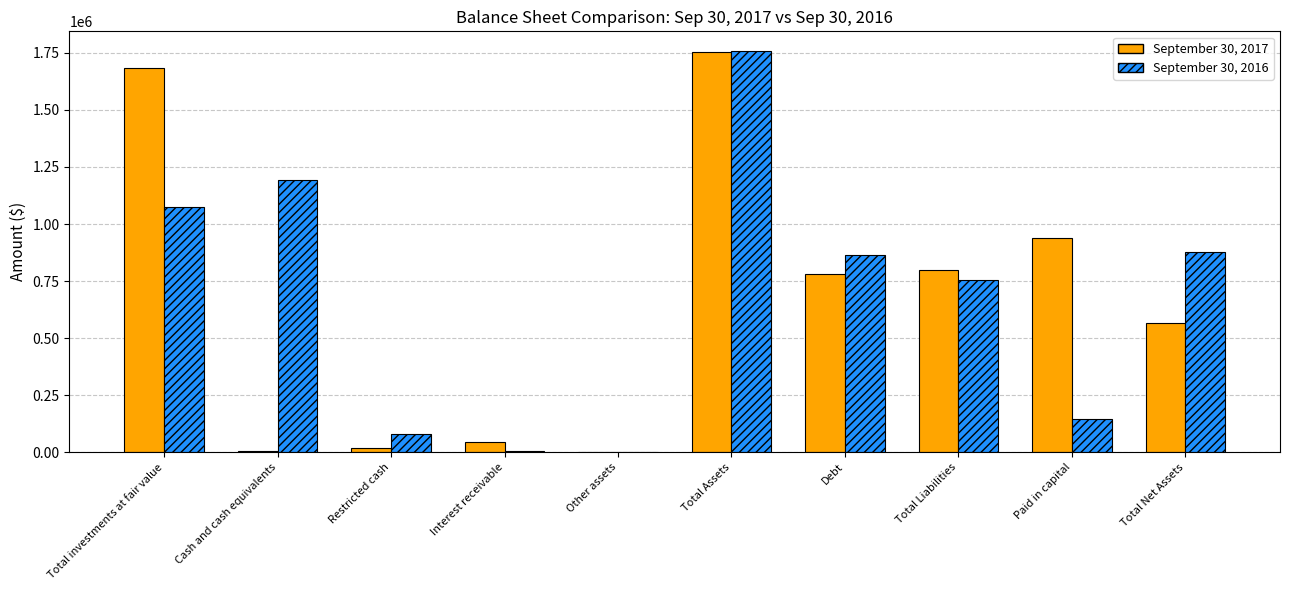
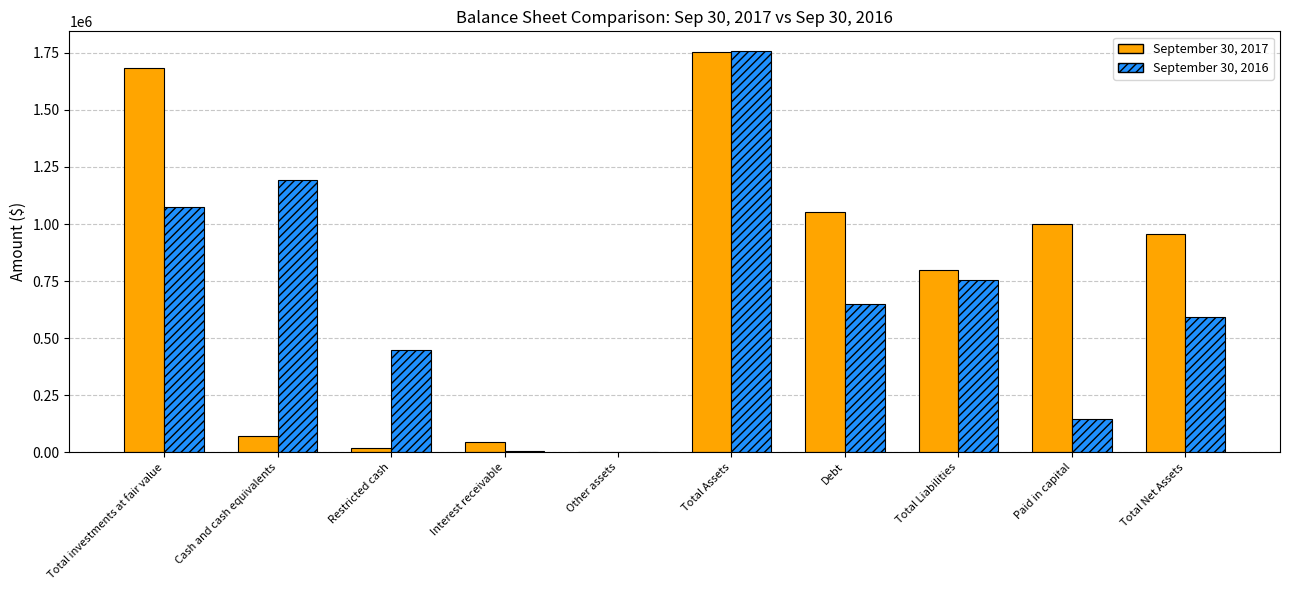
September 30, 2017, Cash and cash equivalents: 0 -> 70000
September 30, 2016, Restricted cash: 80000 -> 450000
September 30, 2017, Debt: 780000 -> 1050000
September 30, 2016, Debt: 860000 -> 650000
September 30, 2017, Paid in capital: 940000 -> 1000000
September 30, 2017, Total Net Assets: 570000 -> 960000
September 30, 2016, Total Net Assets: 880000 -> 590000
